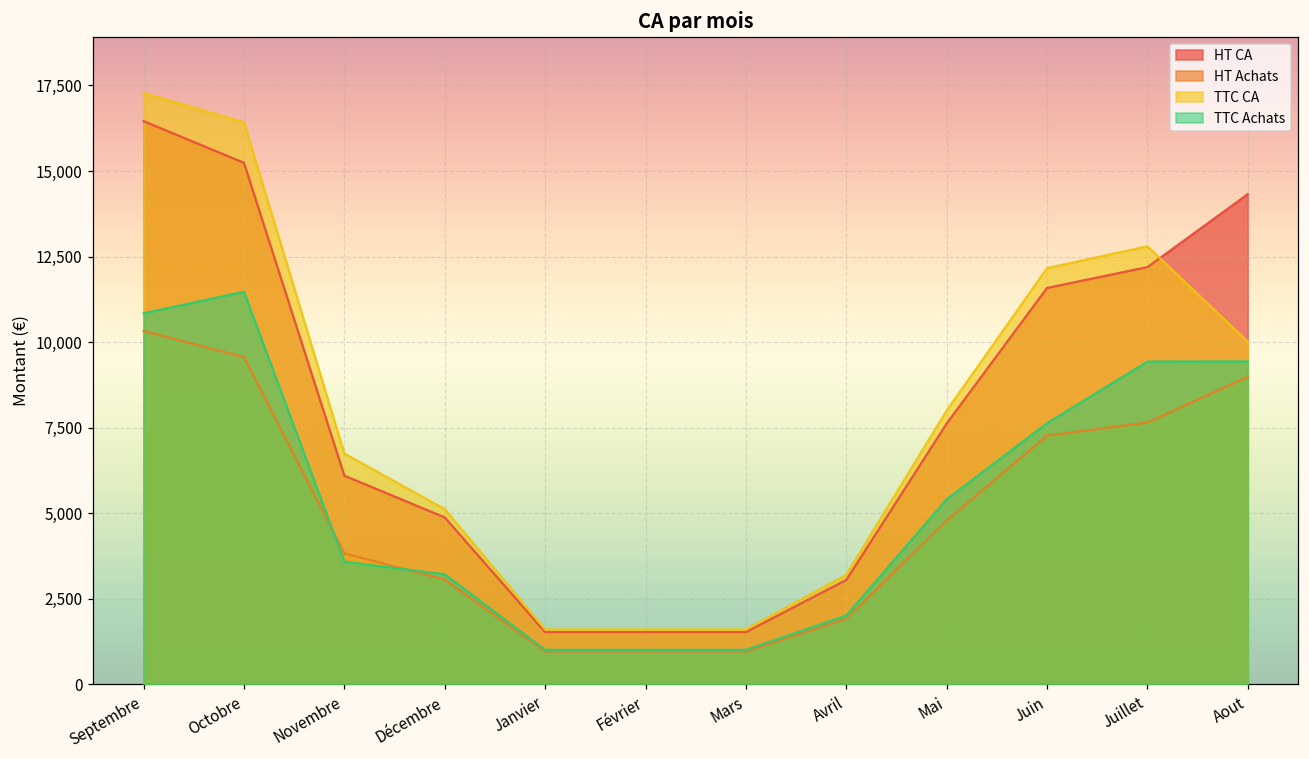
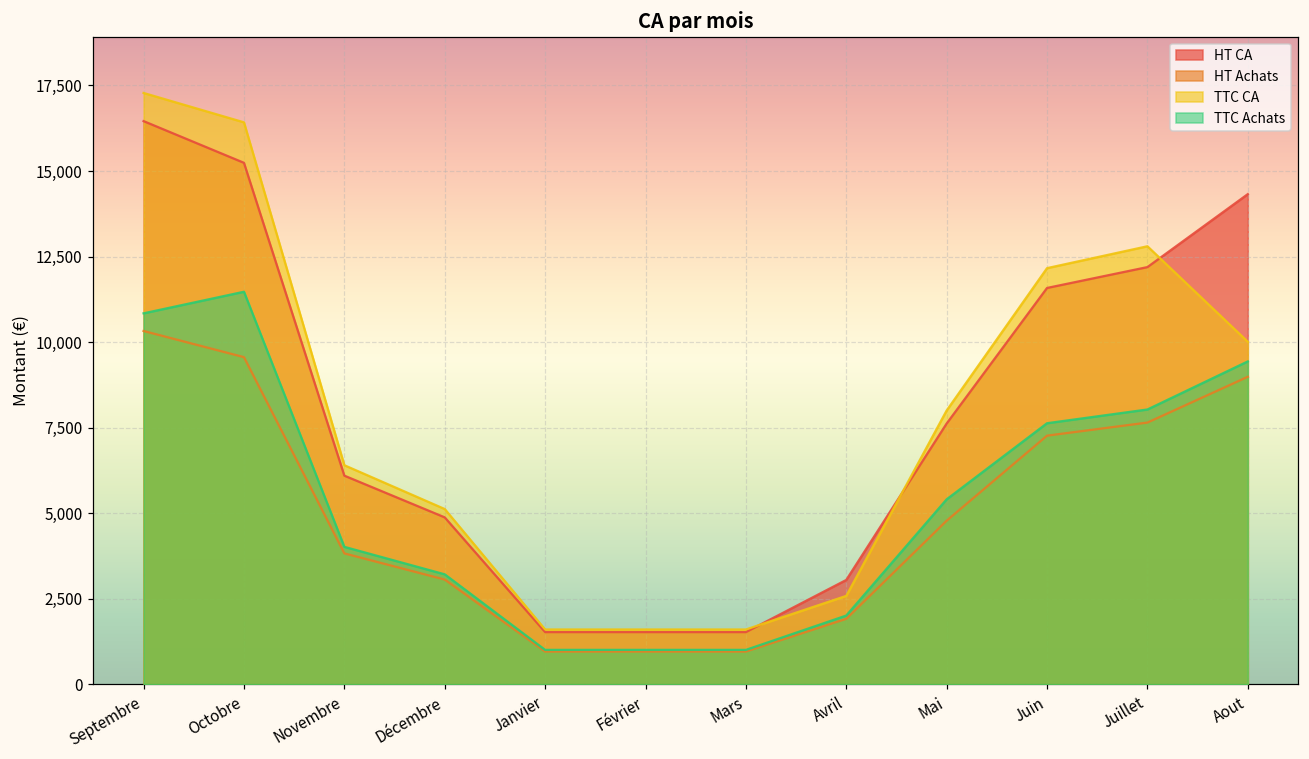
TTC CA, Novembre: 6,700 -> 6,400
TTC Achats, Novembre: 3,600 -> 4,000
TTC CA, Avril: 3,200 -> 2,600
TTC Achats, Juillet: 9,400 -> 8,000
